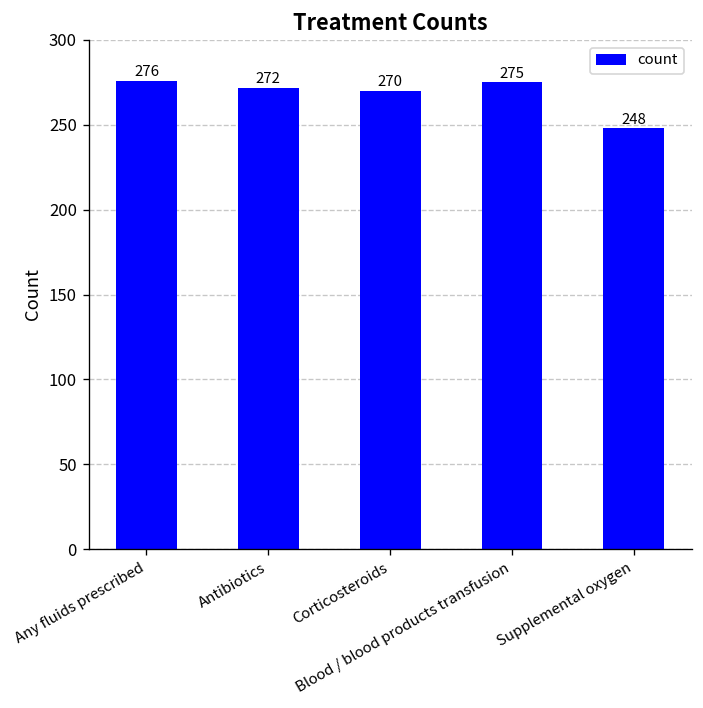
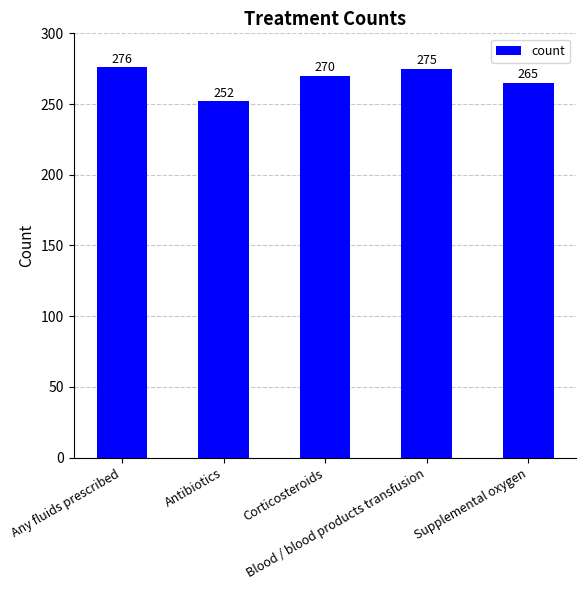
Antibiotics: 272 -> 252
Supplemental oxygen: 248 -> 265
